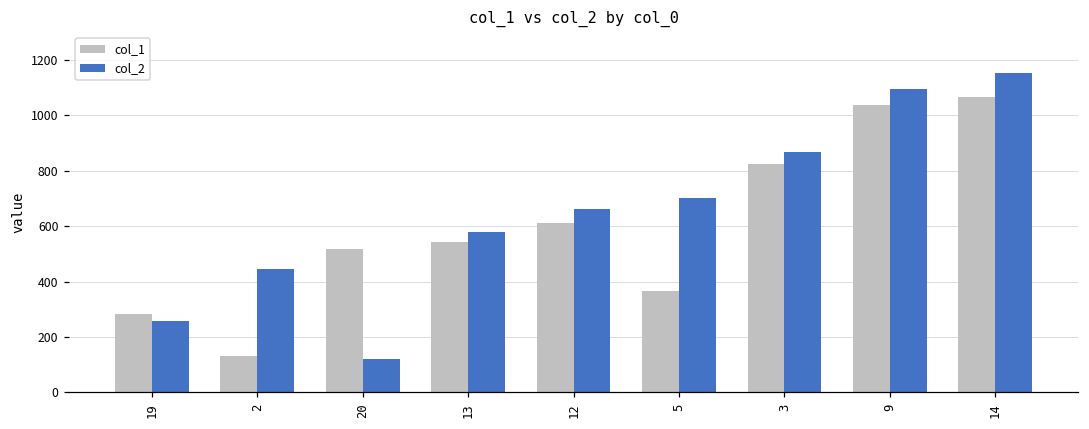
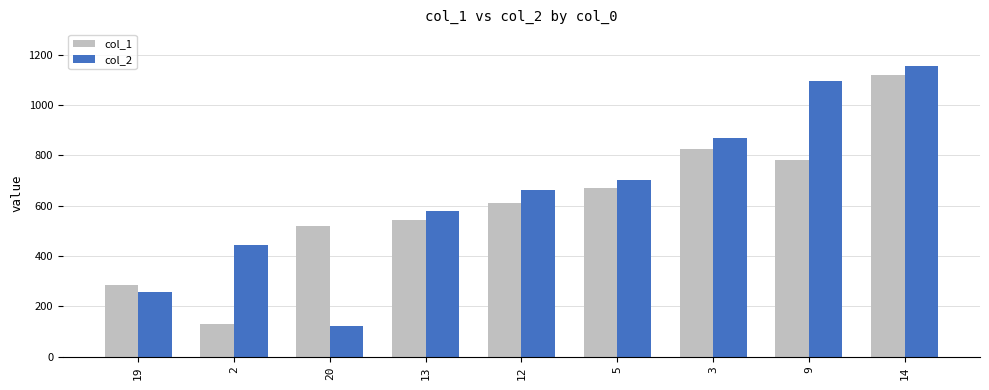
col_1, 5: 370 -> 670
col_1, 9: 1040 -> 780
col_1, 14: 1070 -> 1120
